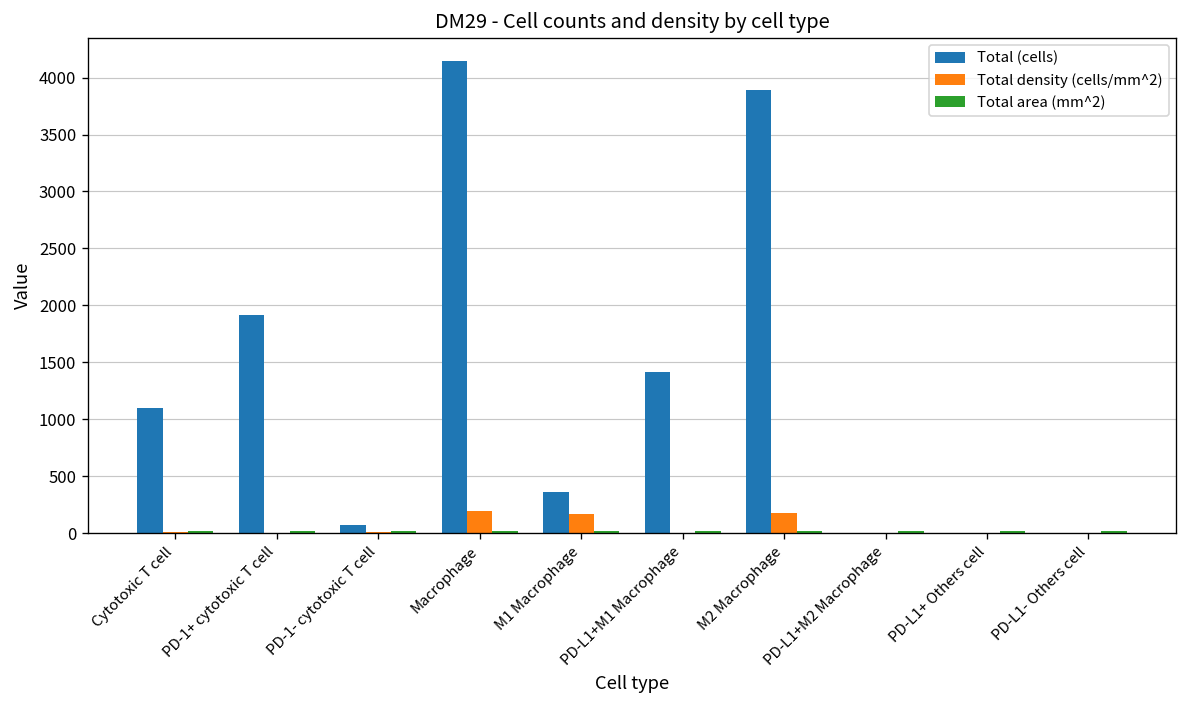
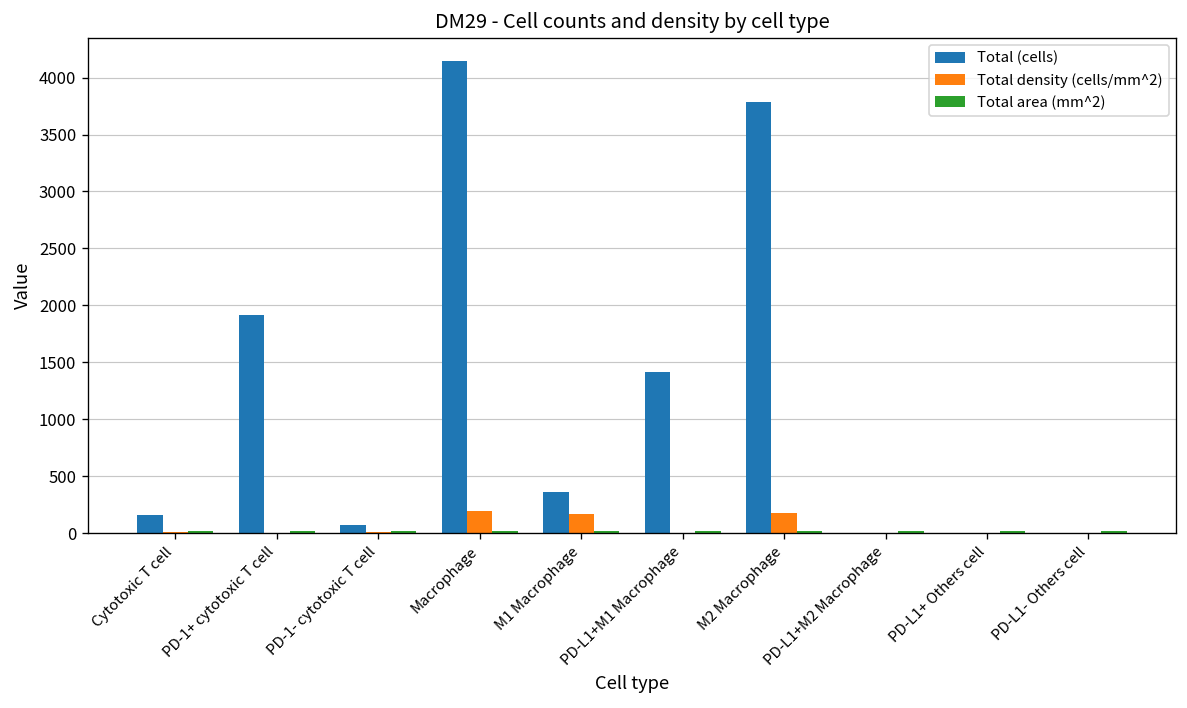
Total (cells), Cytotoxic T cell: 1100 -> 200
Total (cells), M2 Macrophage: 3900 -> 3800
